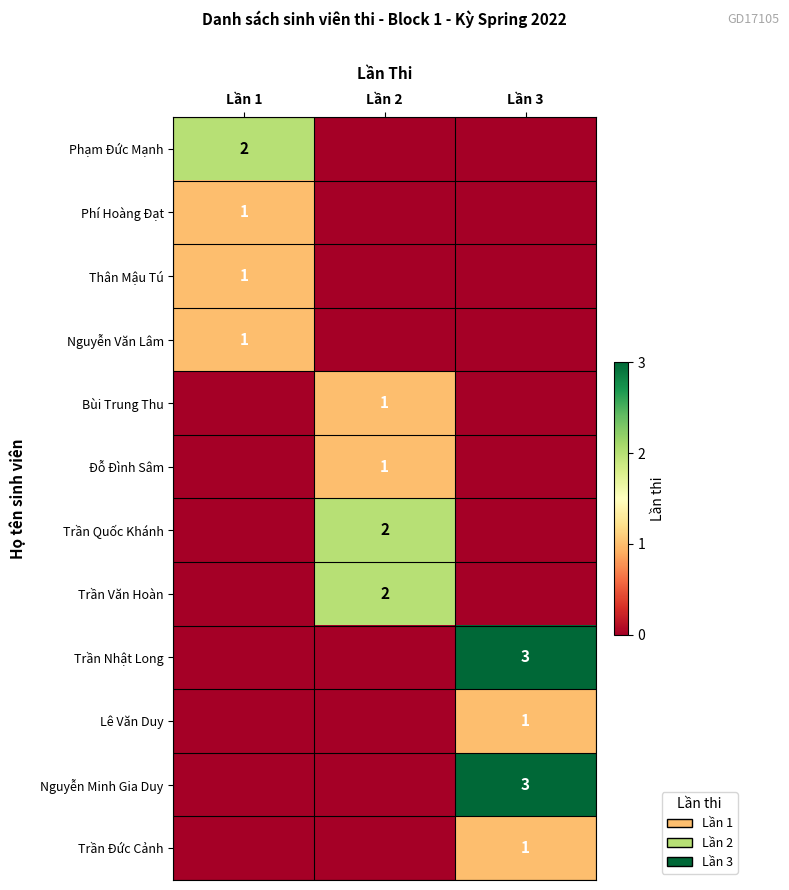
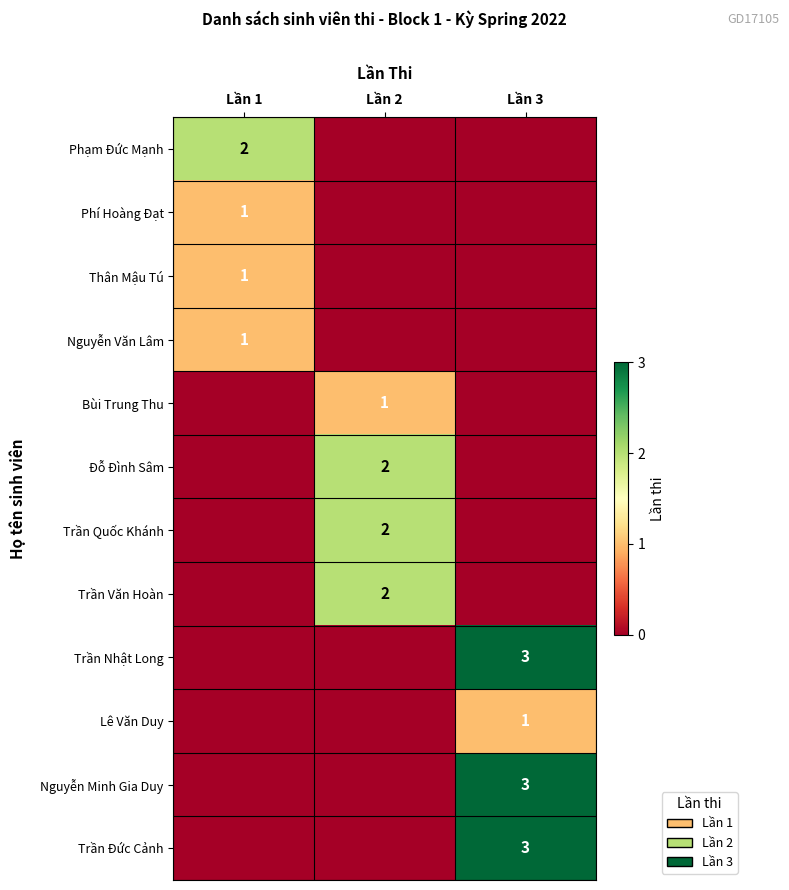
Đỗ Đình Sâm, Lần 2: 1 -> 2
Trần Đức Cảnh, Lần 3: 1 -> 3
